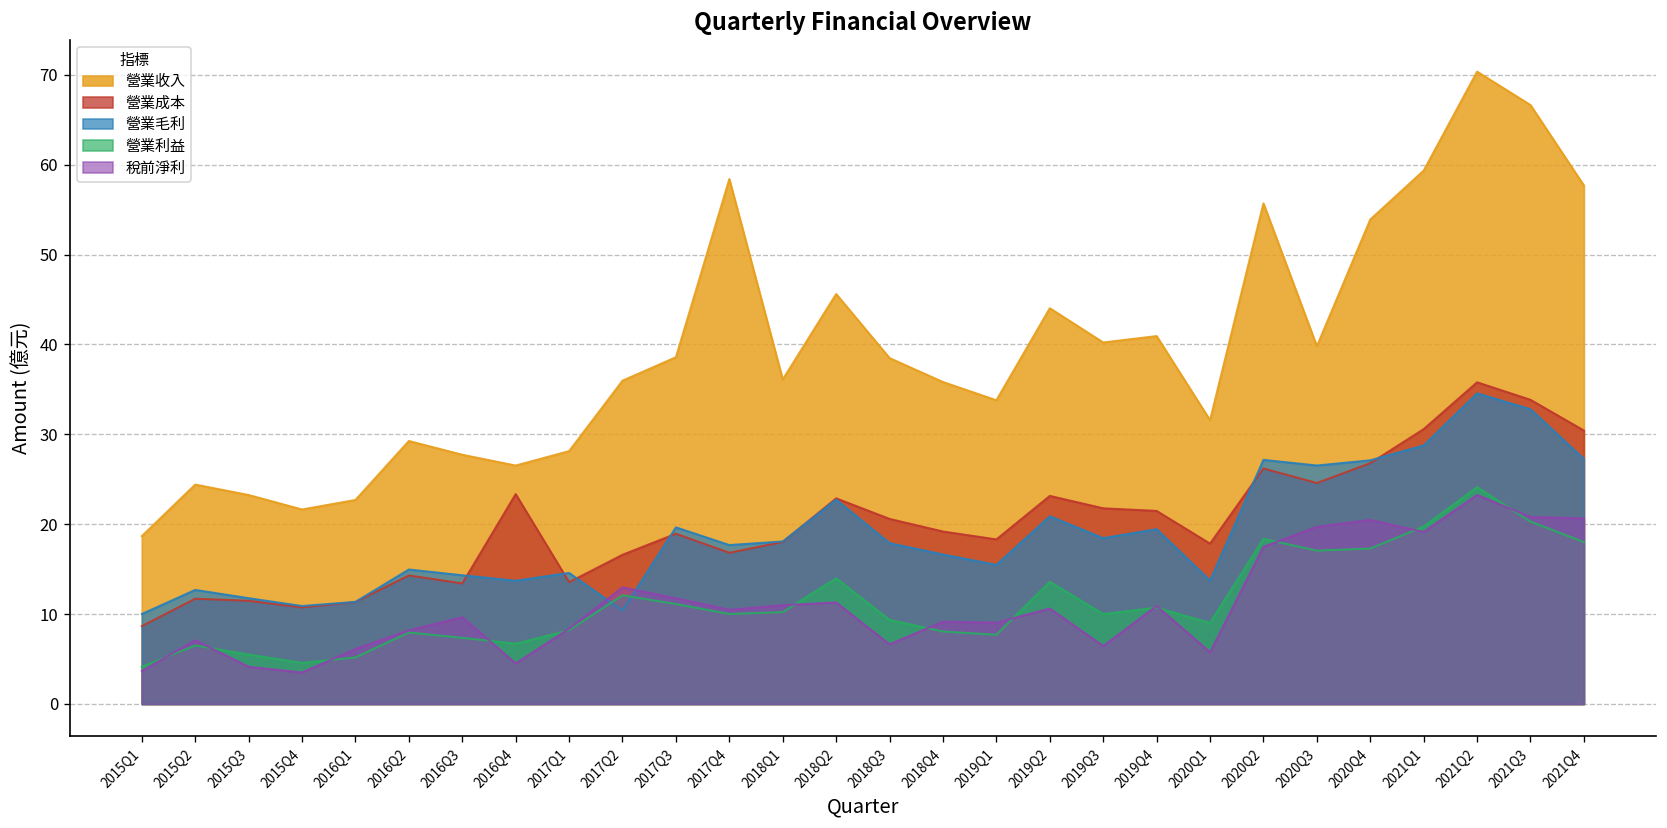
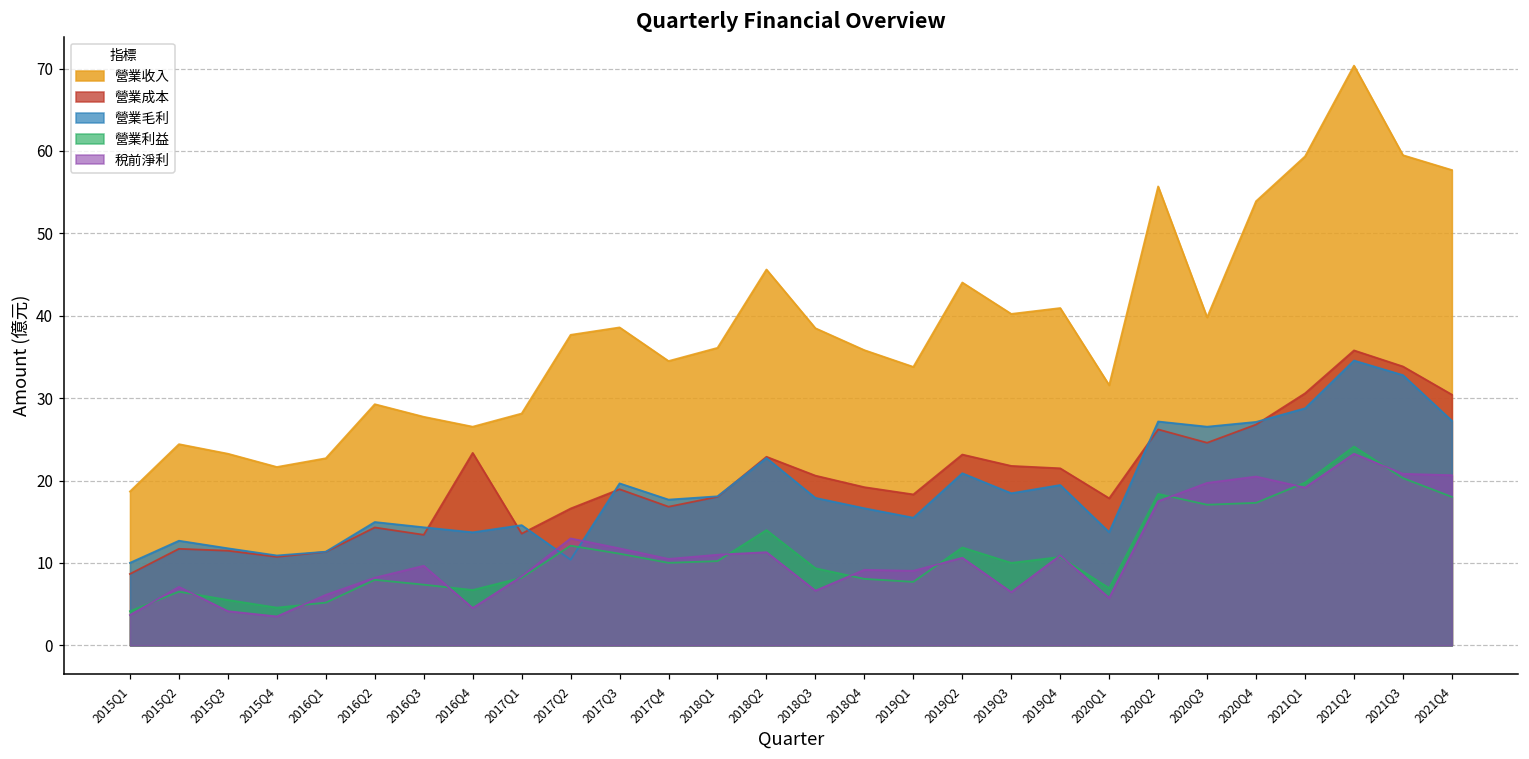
營業收入, 2017Q2: 36 -> 38
營業收入, 2017Q4: 58 -> 35
營業利益, 2019Q2: 14 -> 12
營業利益, 2020Q1: 9 -> 7
營業收入, 2021Q3: 67 -> 59
